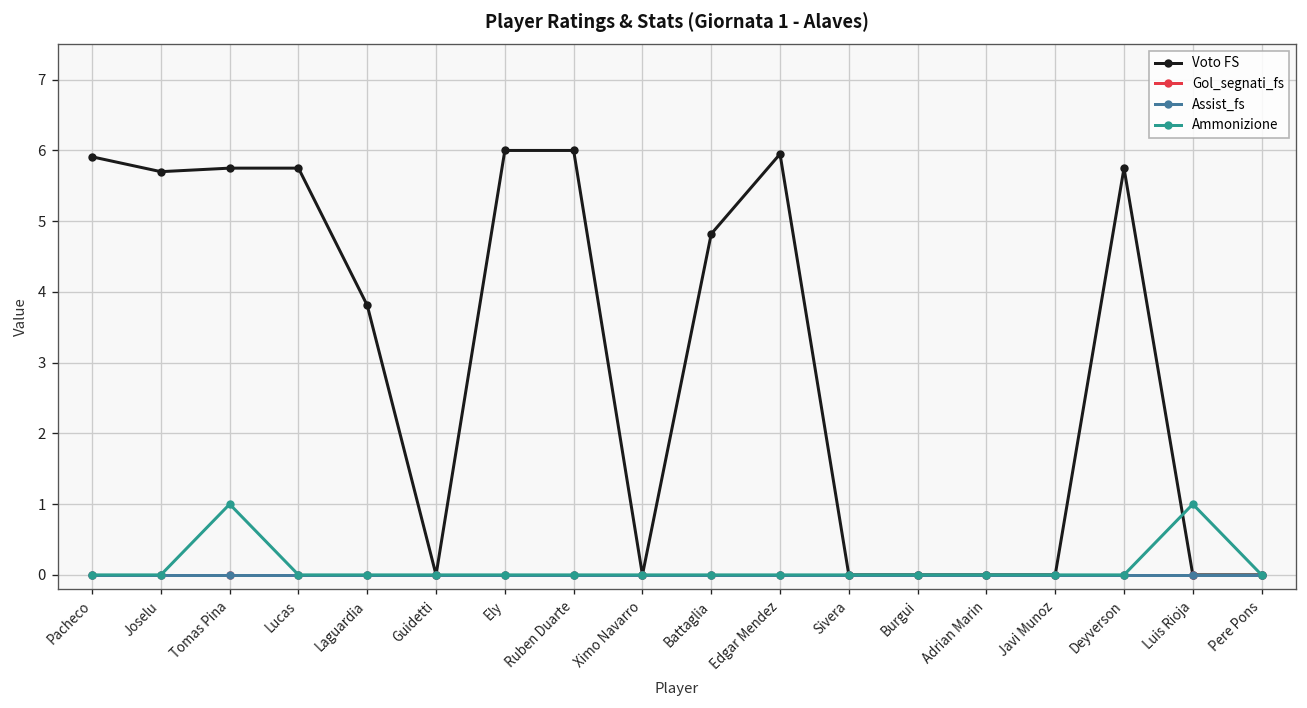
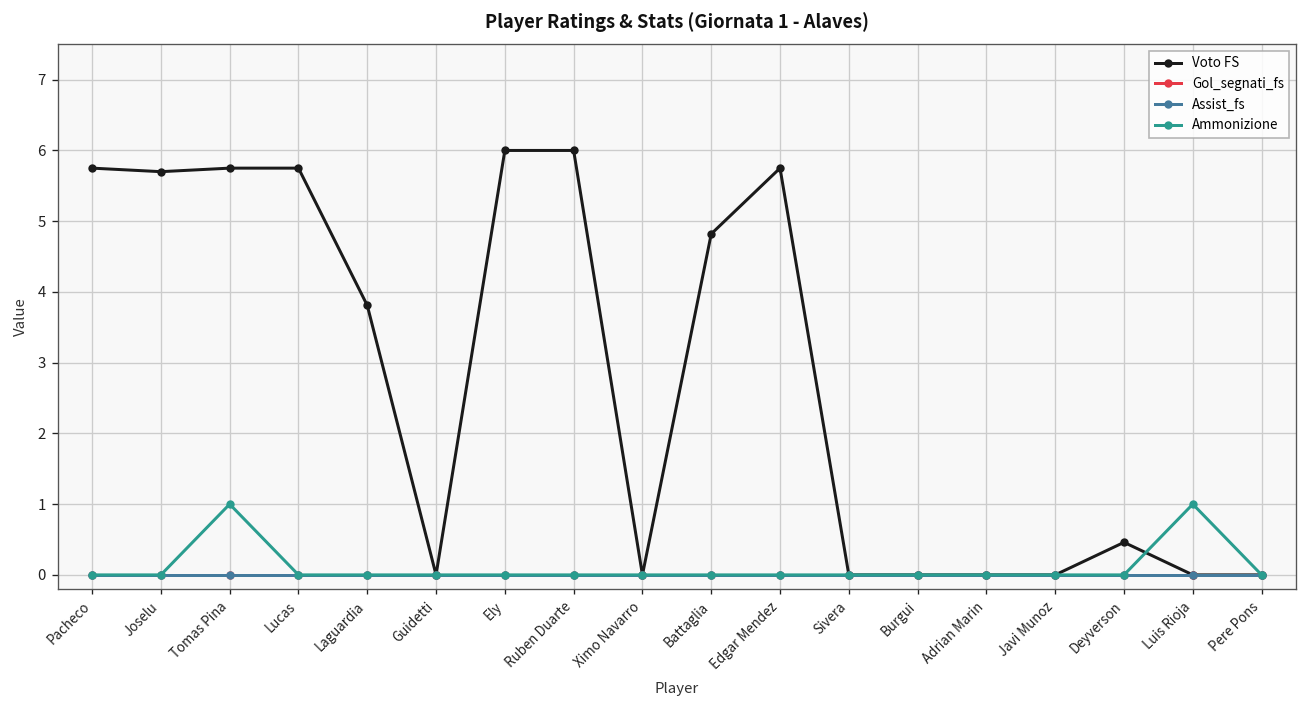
Voto FS, Pacheco: 5.9 -> 5.8
Voto FS, Edgar Mendez: 6.0 -> 5.8
Voto FS, Deyverson: 5.8 -> 0.5
